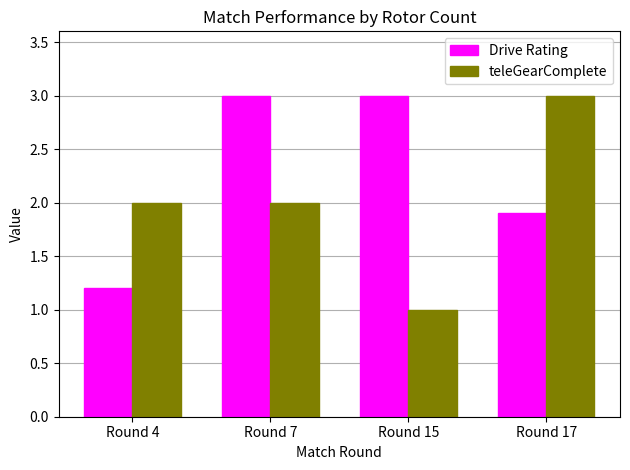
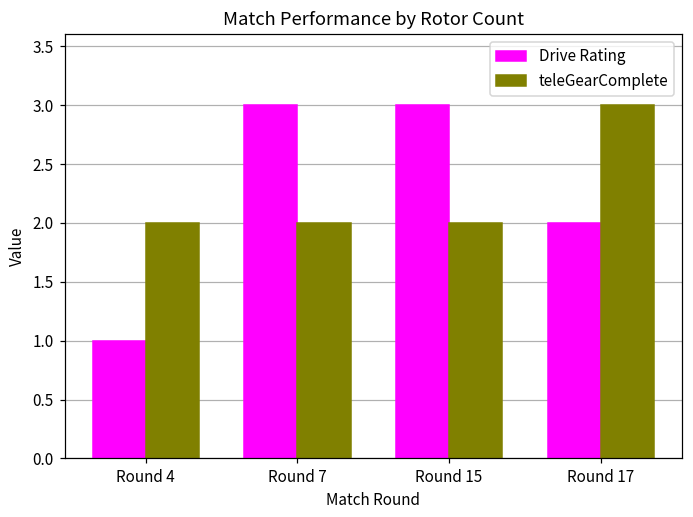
Drive Rating, Round 4: 1.2 -> 1.0
teleGearComplete, Round 15: 1 -> 2
Drive Rating, Round 17: 1.9 -> 2.0
